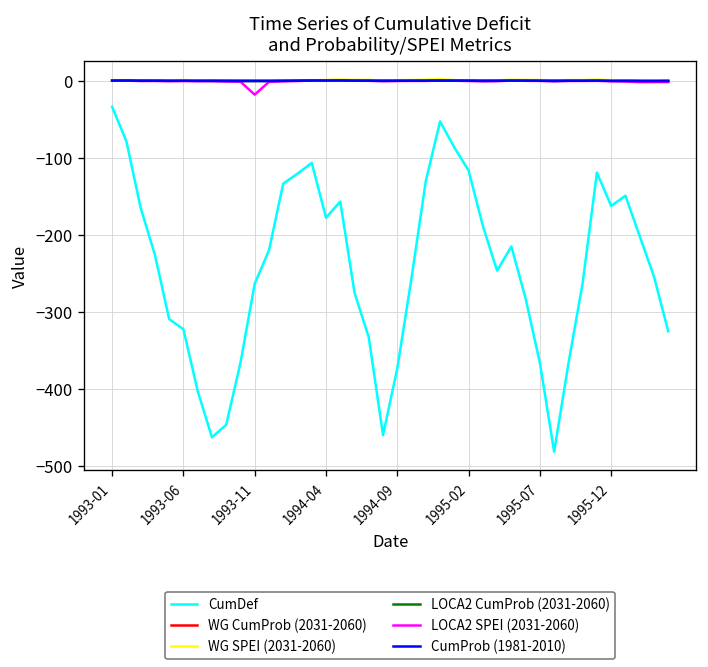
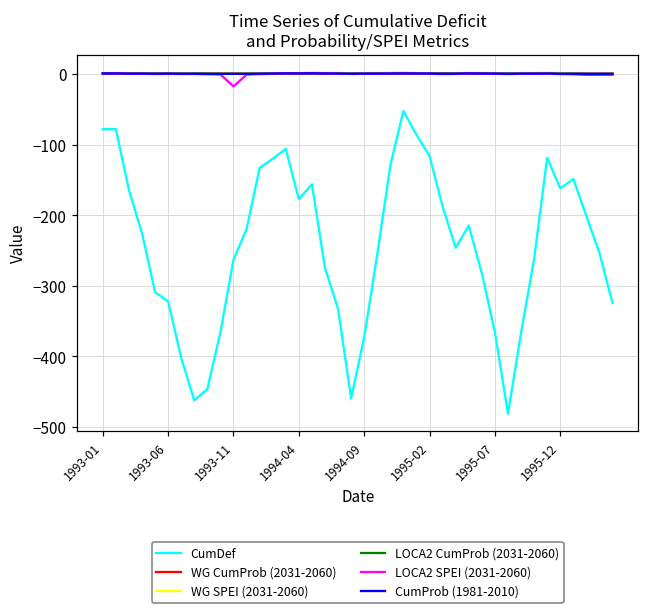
CumDef, 1993-01: -30 -> -80
